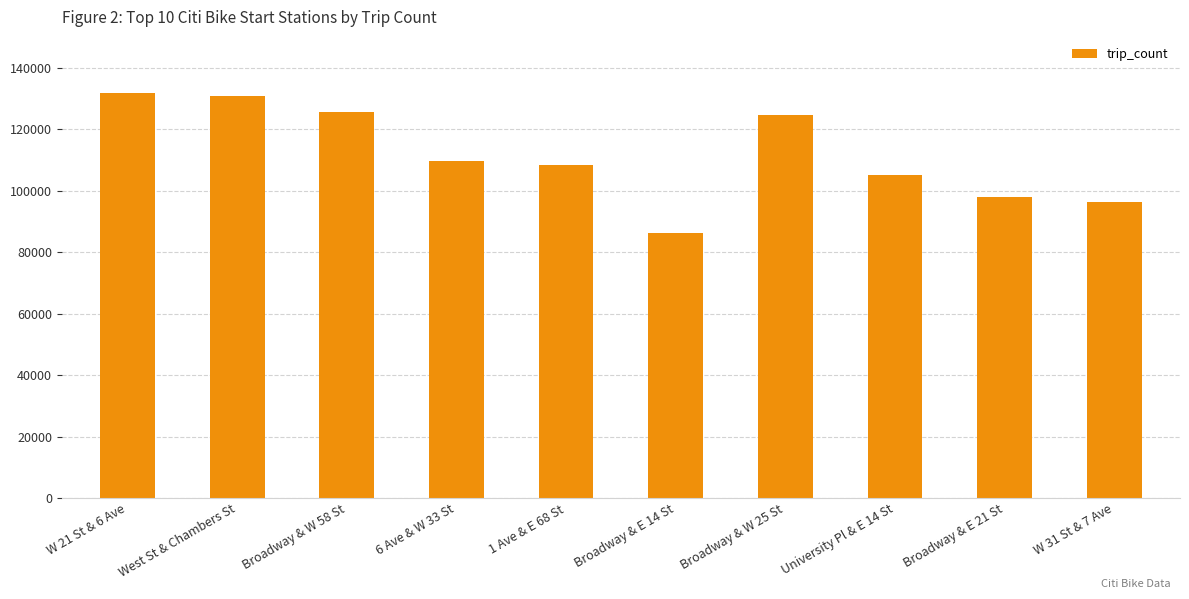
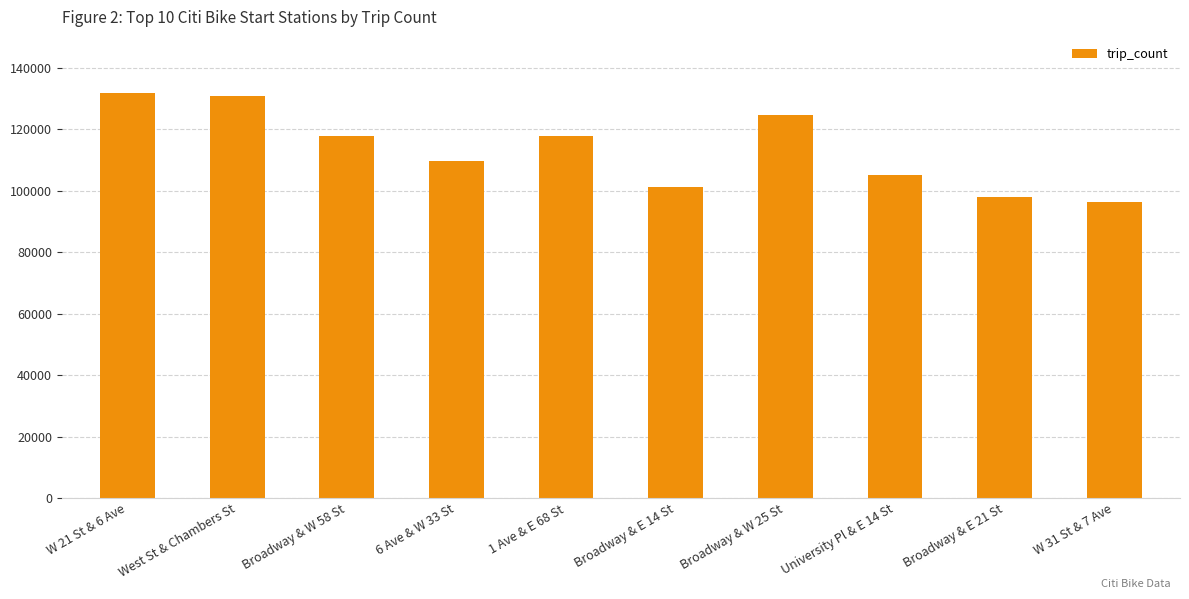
Broadway & W 58 St: 126000 -> 118000
1 Ave & E 68 St: 108000 -> 118000
Broadway & E 14 St: 86000 -> 101000
